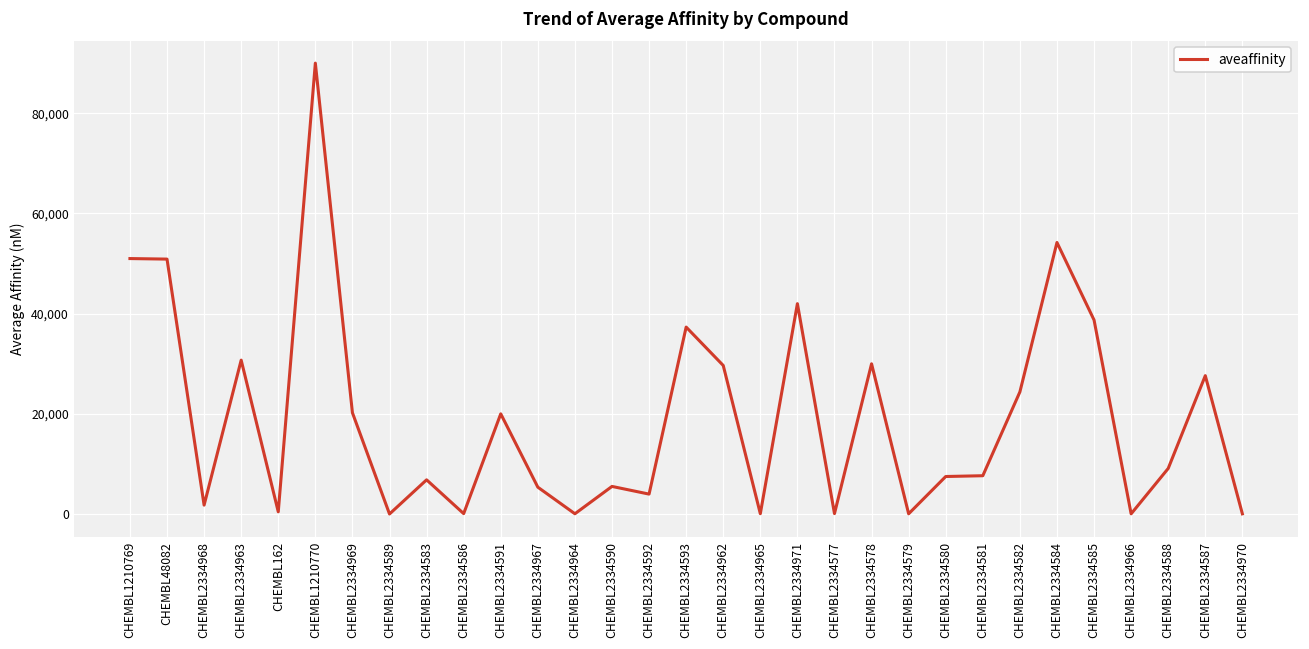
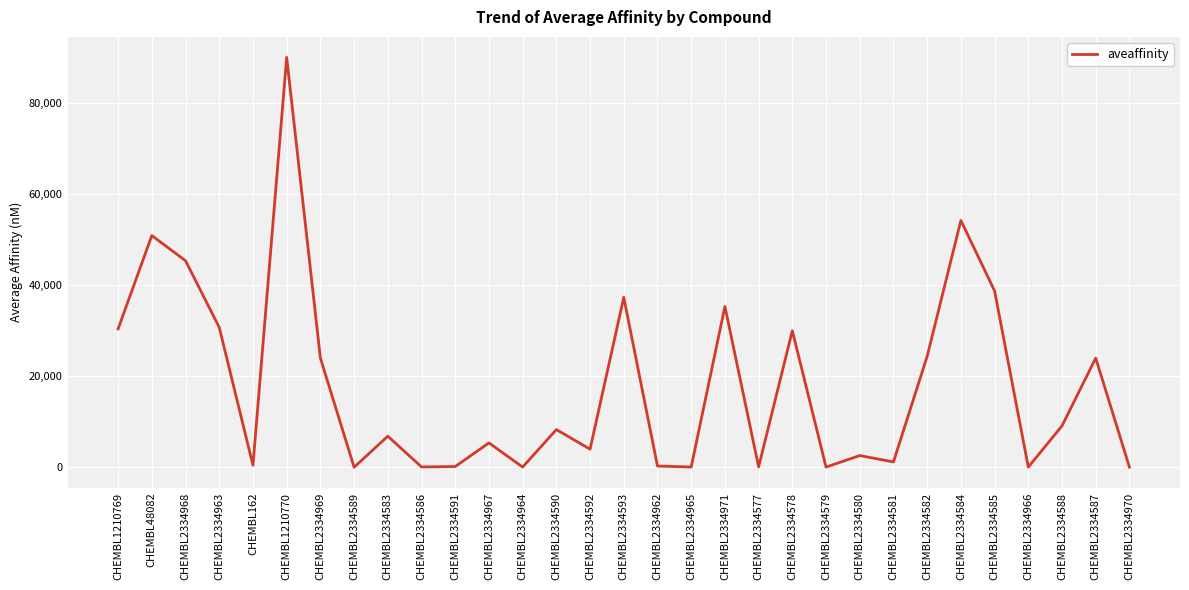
CHEMBL1210769: 51,000 -> 30,000
CHEMBL2334968: 2,000 -> 45,000
CHEMBL2334969: 20,000 -> 24,000
CHEMBL2334591: 20,000 -> 0
CHEMBL2334590: 6,000 -> 8,000
CHEMBL2334962: 30,000 -> 0
CHEMBL2334971: 42,000 -> 35,000
CHEMBL2334580: 8,000 -> 3,000
CHEMBL2334581: 8,000 -> 1,000
CHEMBL2334587: 28,000 -> 24,000
